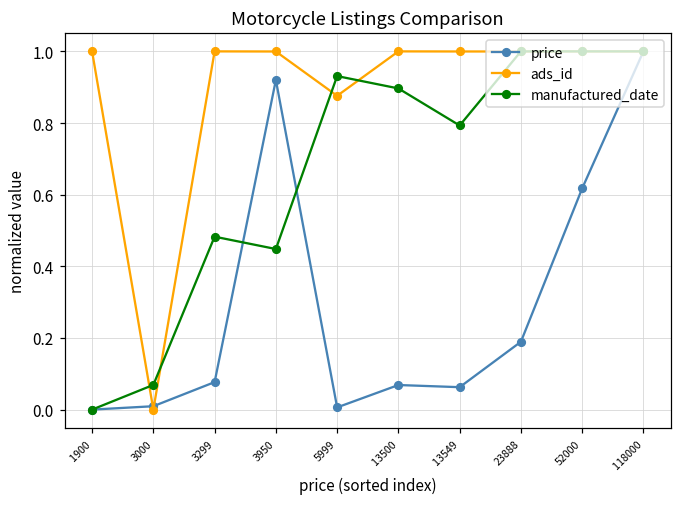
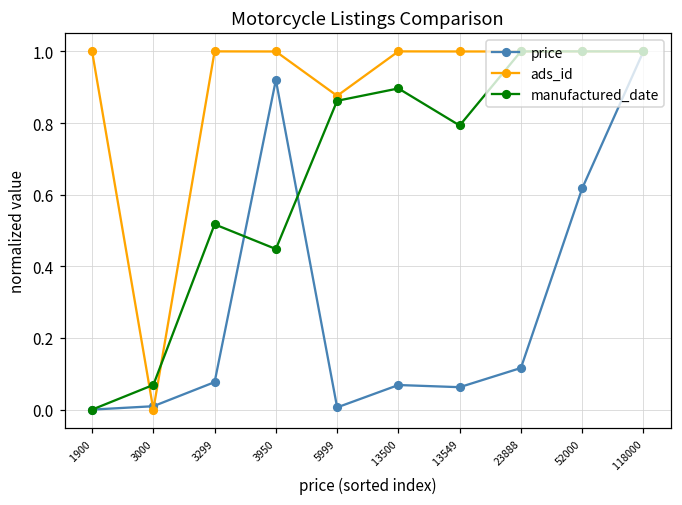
manufactured_date, 3299: 0.48 -> 0.52
manufactured_date, 5999: 0.93 -> 0.86
price, 23888: 0.19 -> 0.12
